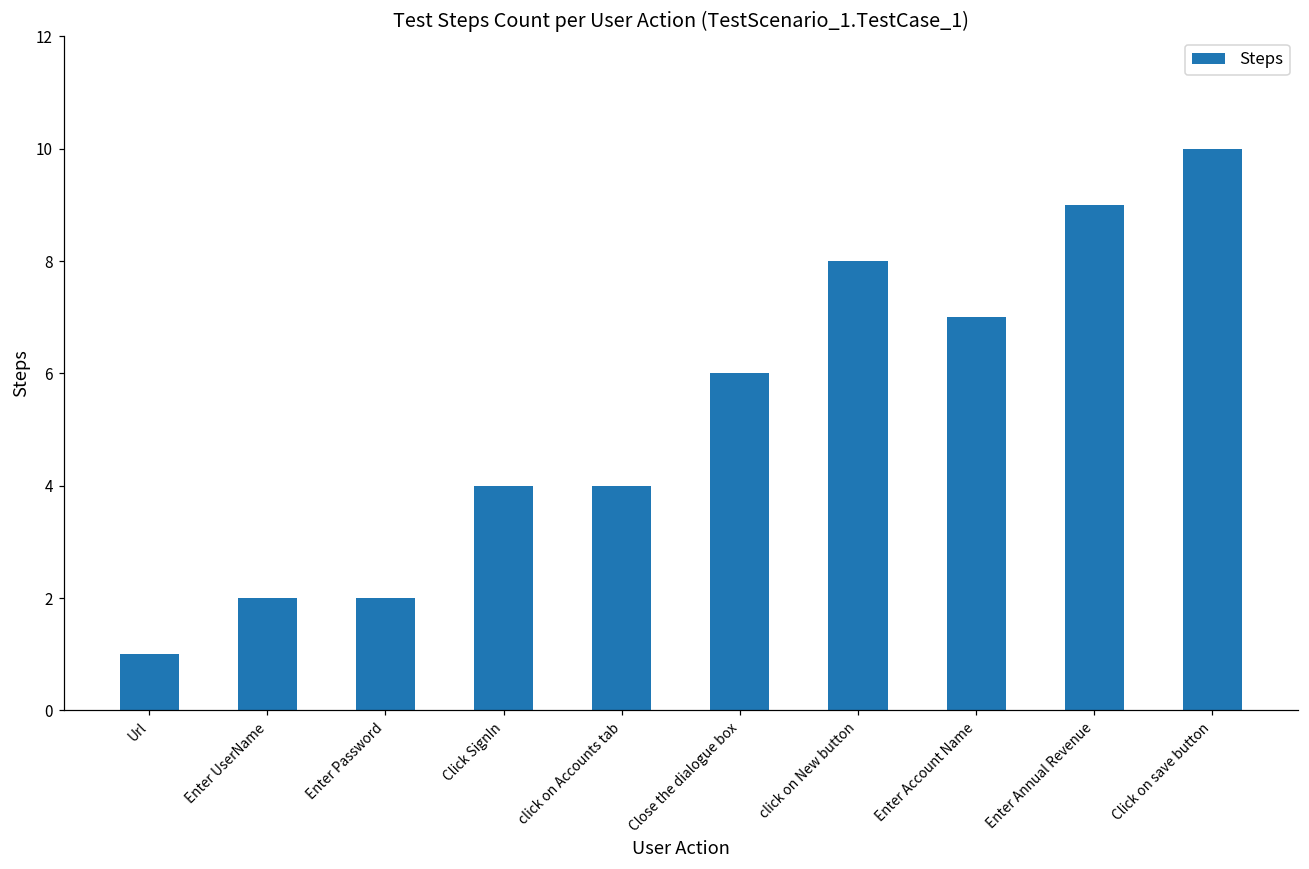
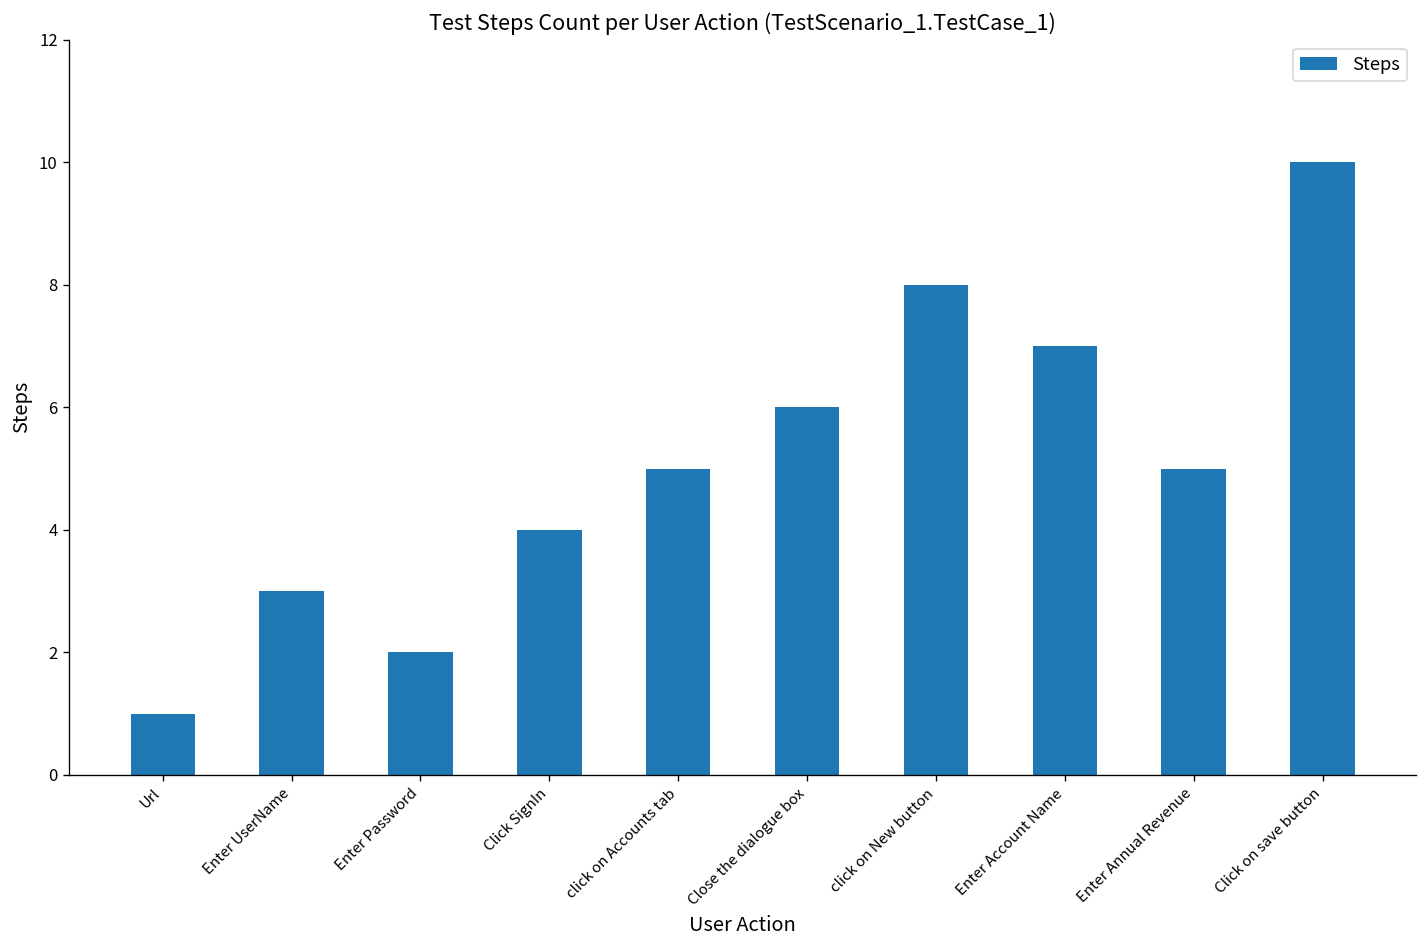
Enter UserName: 2 -> 3
click on Accounts tab: 4 -> 5
Enter Annual Revenue: 9 -> 5
